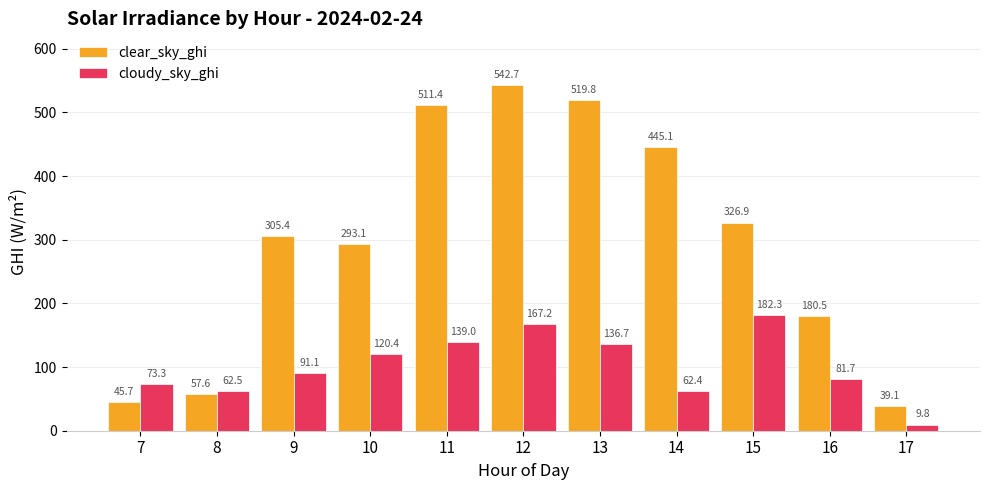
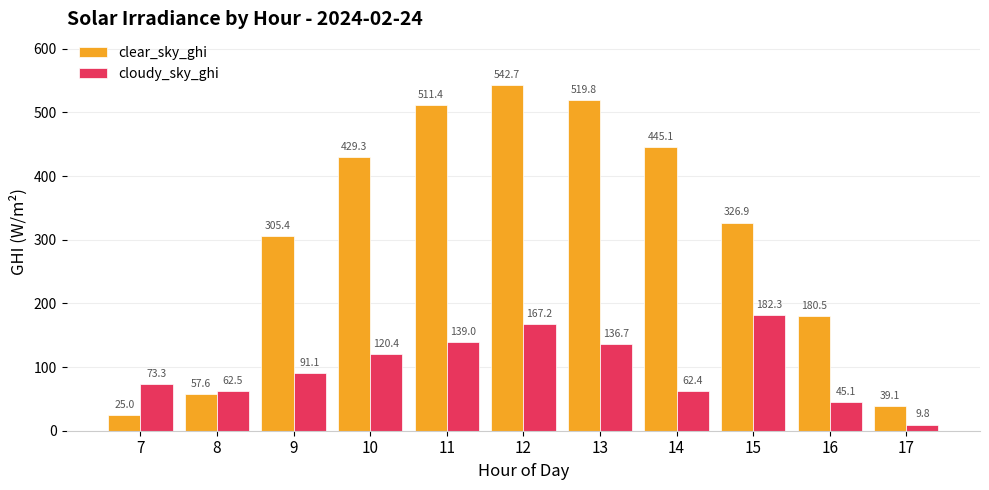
clear_sky_ghi, 7: 45.7 -> 25.0
clear_sky_ghi, 10: 293.1 -> 429.3
cloudy_sky_ghi, 16: 81.7 -> 45.1
